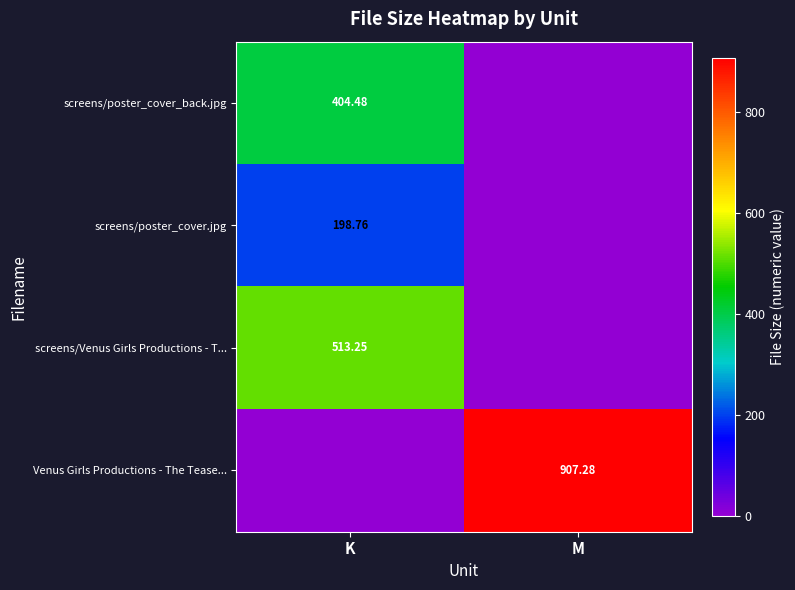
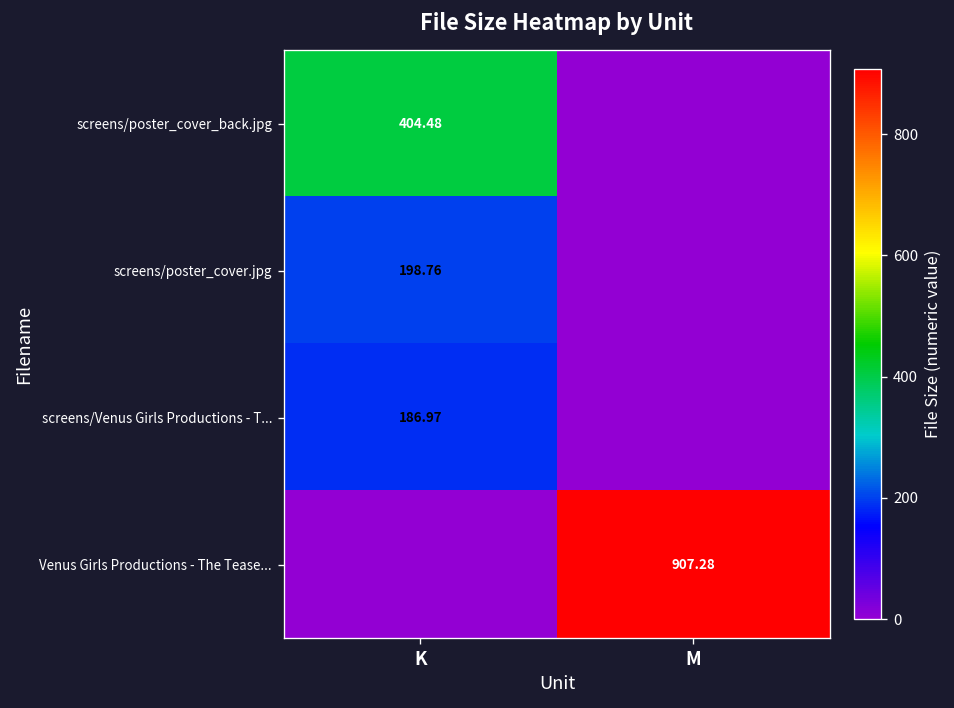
screens/Venus Girls Productions - T..., K: 513.25 -> 186.97
